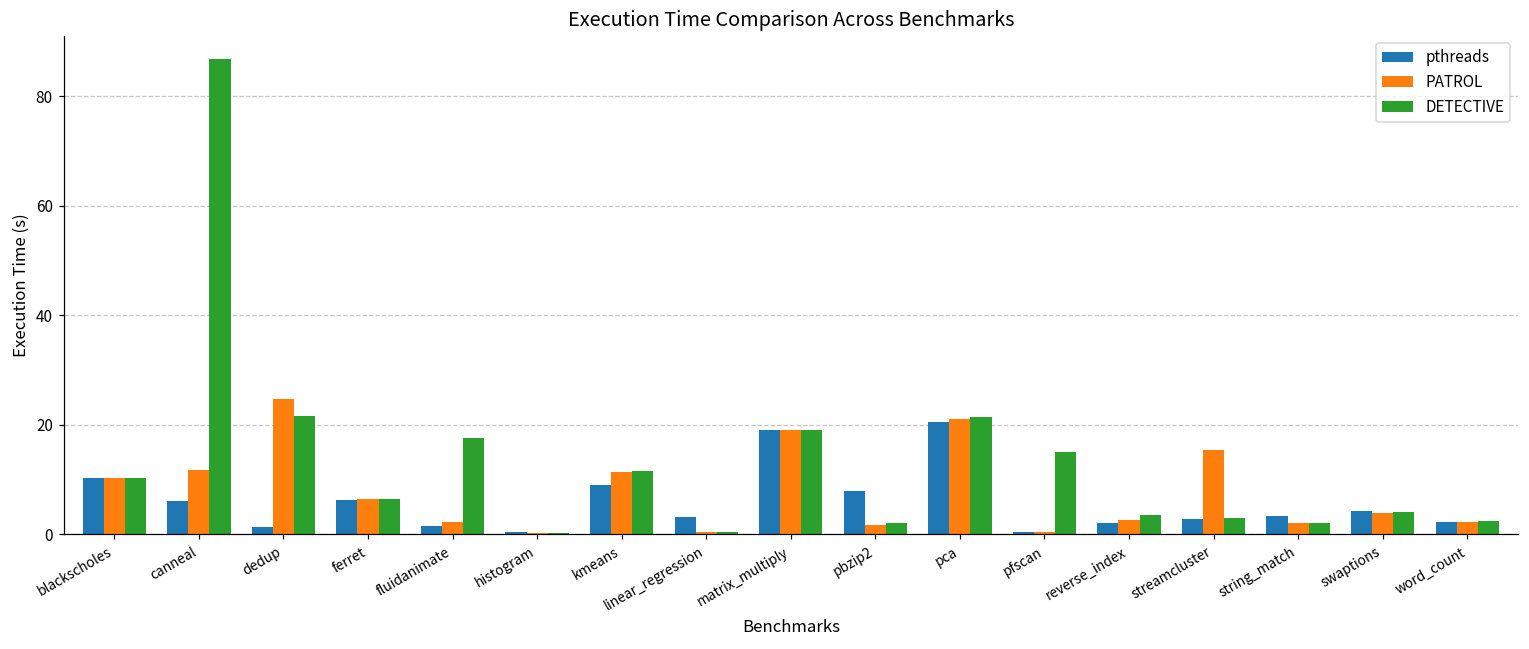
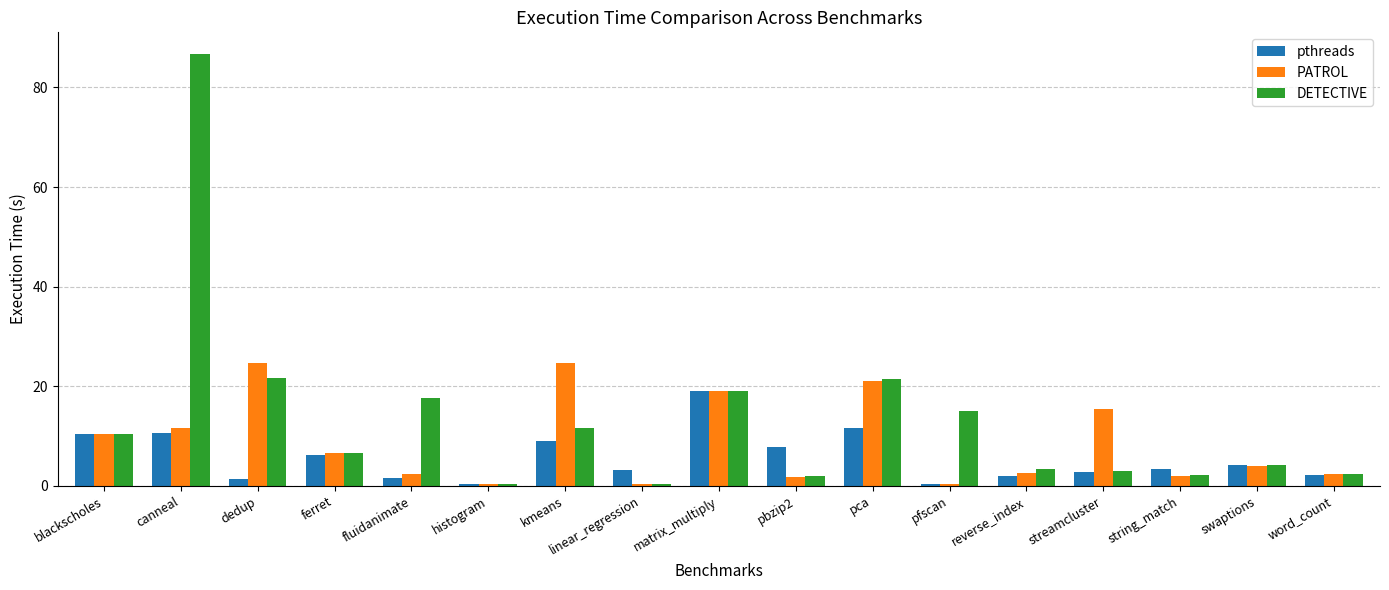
pthreads, canneal: 6 -> 11
PATROL, kmeans: 11 -> 25
pthreads, pca: 21 -> 12
